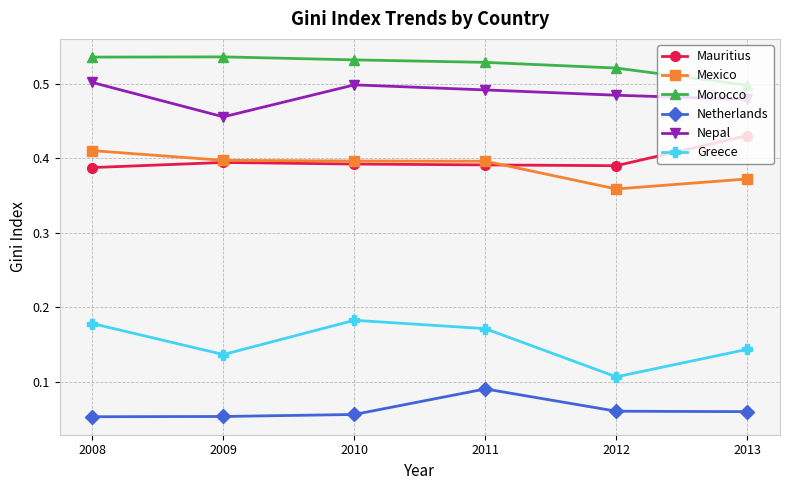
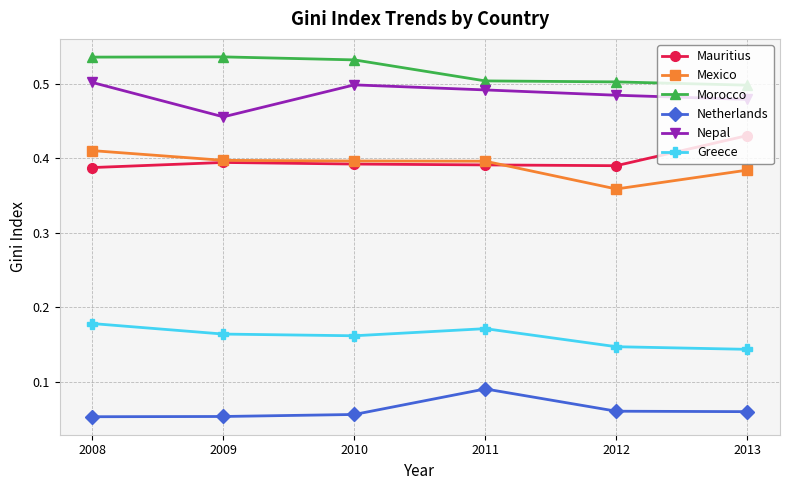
Greece, 2009: 0.14 -> 0.16
Greece, 2010: 0.18 -> 0.16
Morocco, 2011: 0.53 -> 0.50
Morocco, 2012: 0.52 -> 0.50
Greece, 2012: 0.11 -> 0.15
Mexico, 2013: 0.37 -> 0.38
